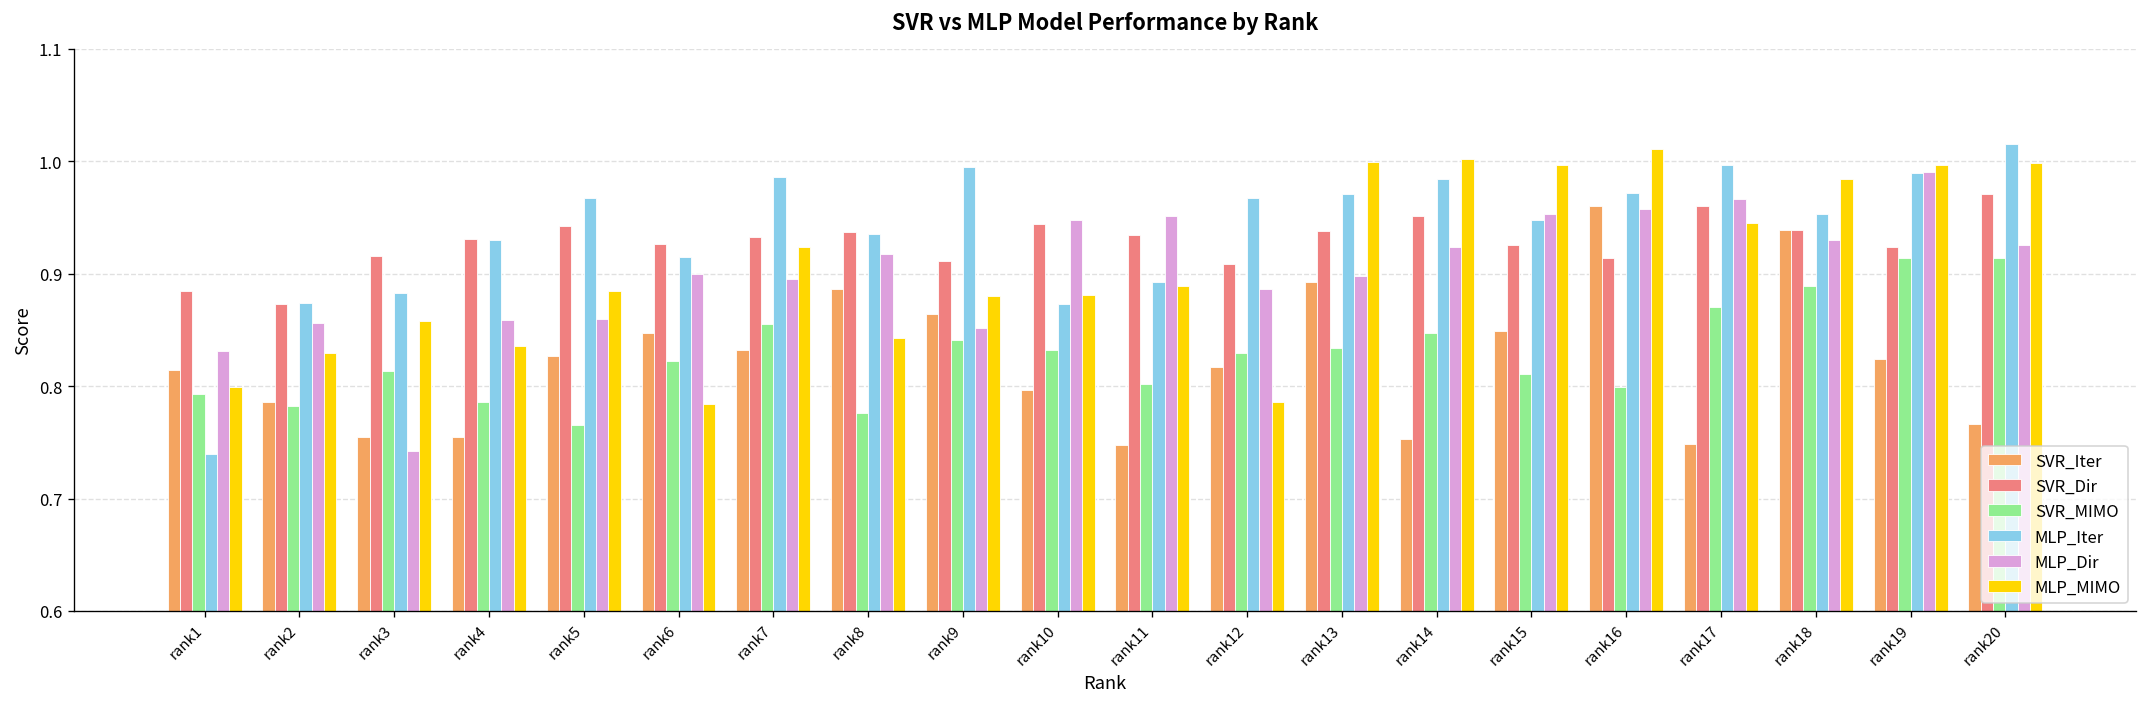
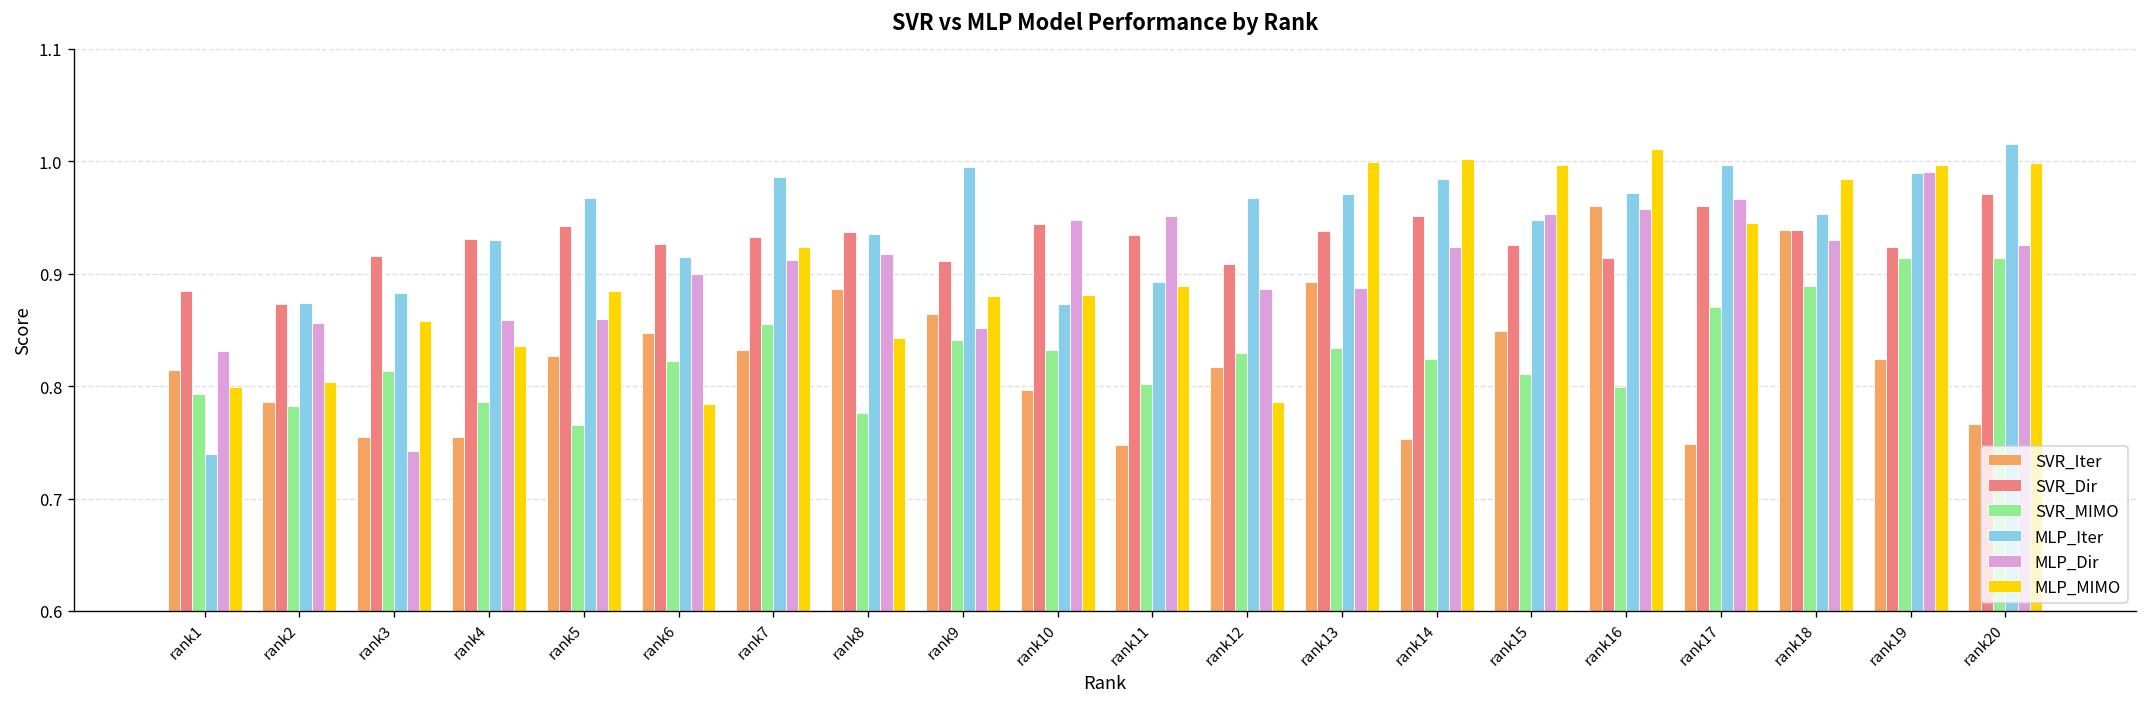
MLP_MIMO, rank2: 0.83 -> 0.80
MLP_Dir, rank7: 0.90 -> 0.91
MLP_Dir, rank13: 0.90 -> 0.89
SVR_MIMO, rank14: 0.85 -> 0.82
